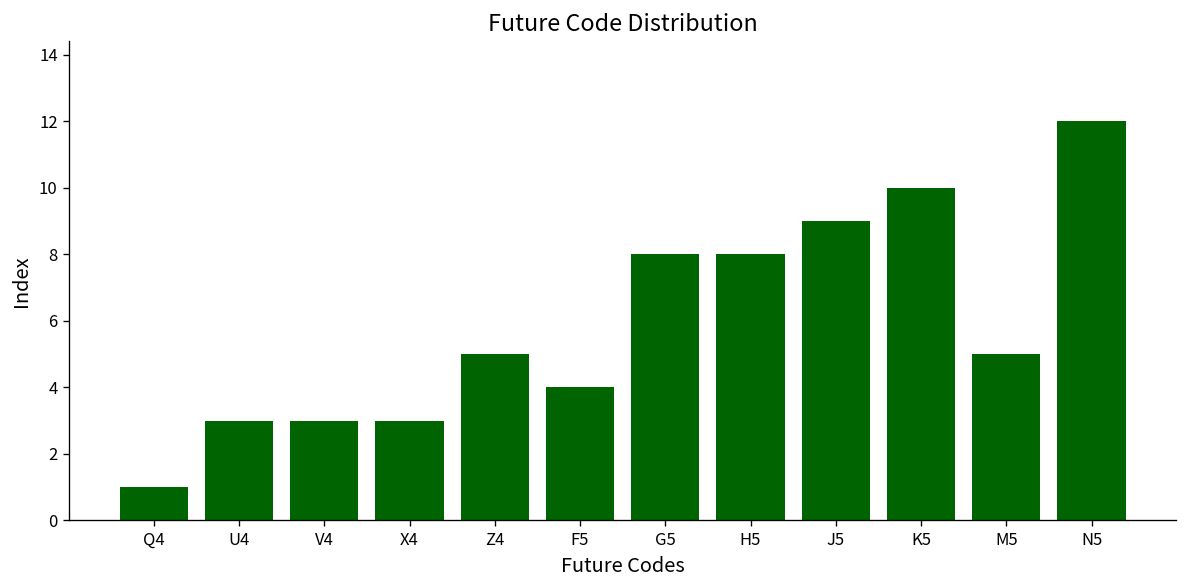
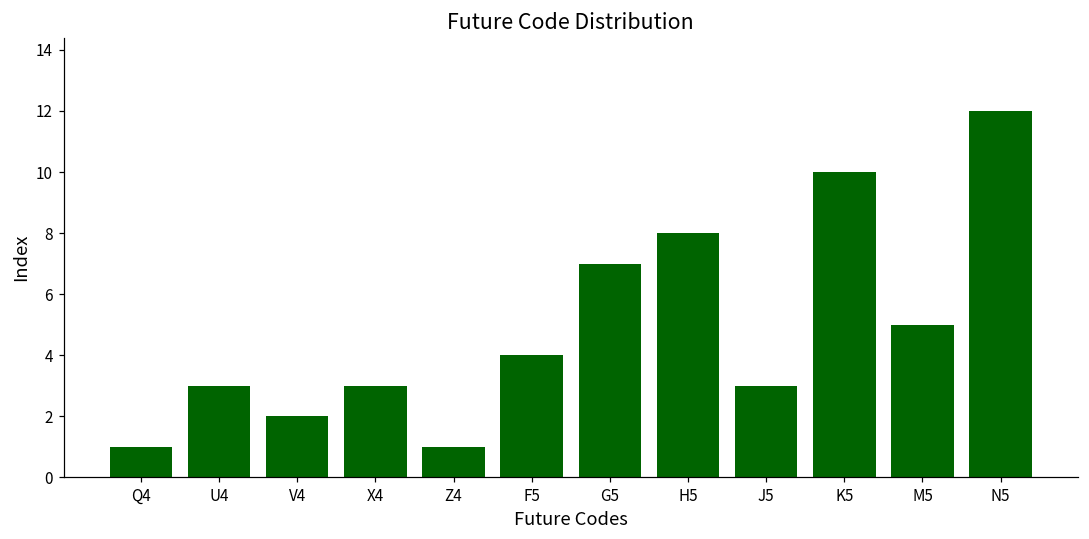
V4: 3 -> 2
Z4: 5 -> 1
G5: 8 -> 7
J5: 9 -> 3
